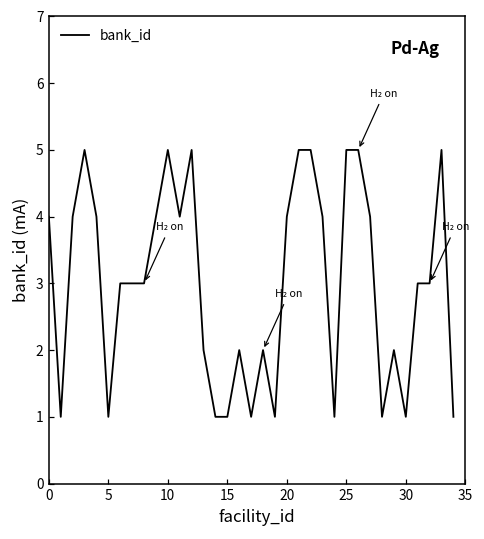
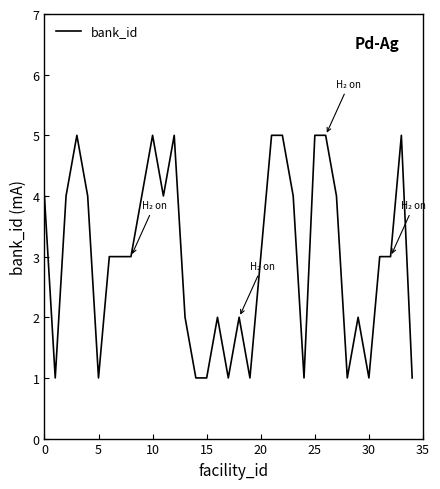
20: 4 -> 3
